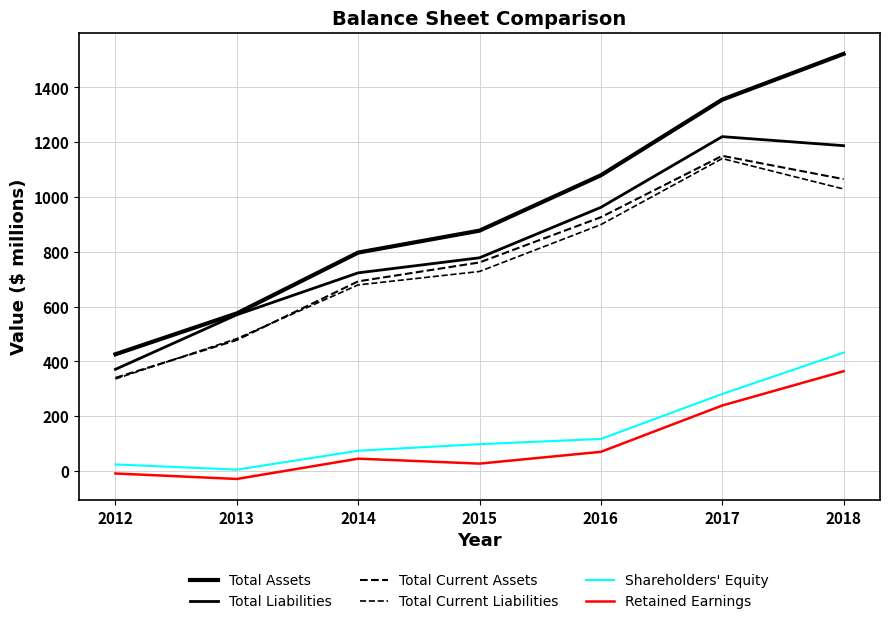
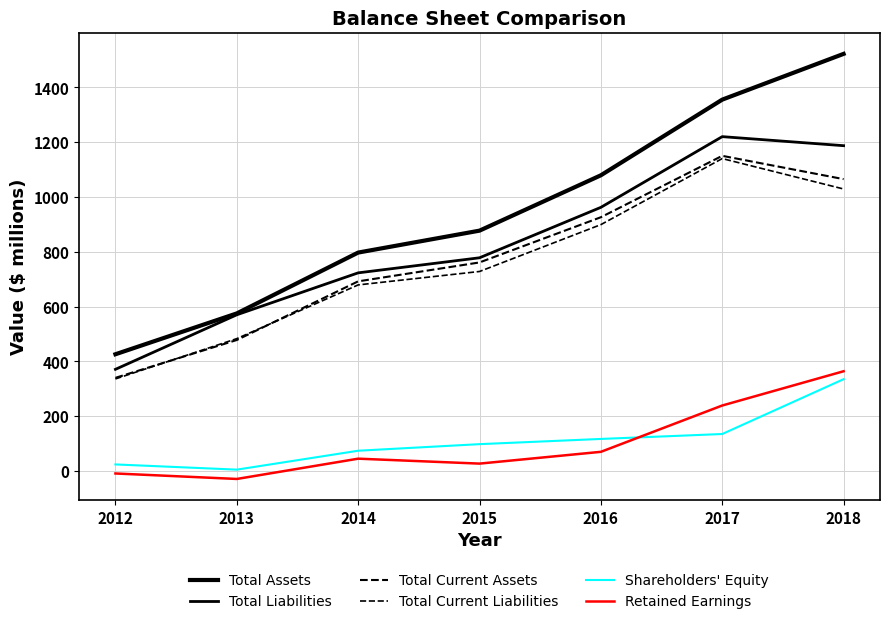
Shareholders' Equity, 2017: 280 -> 140
Shareholders' Equity, 2018: 430 -> 340
